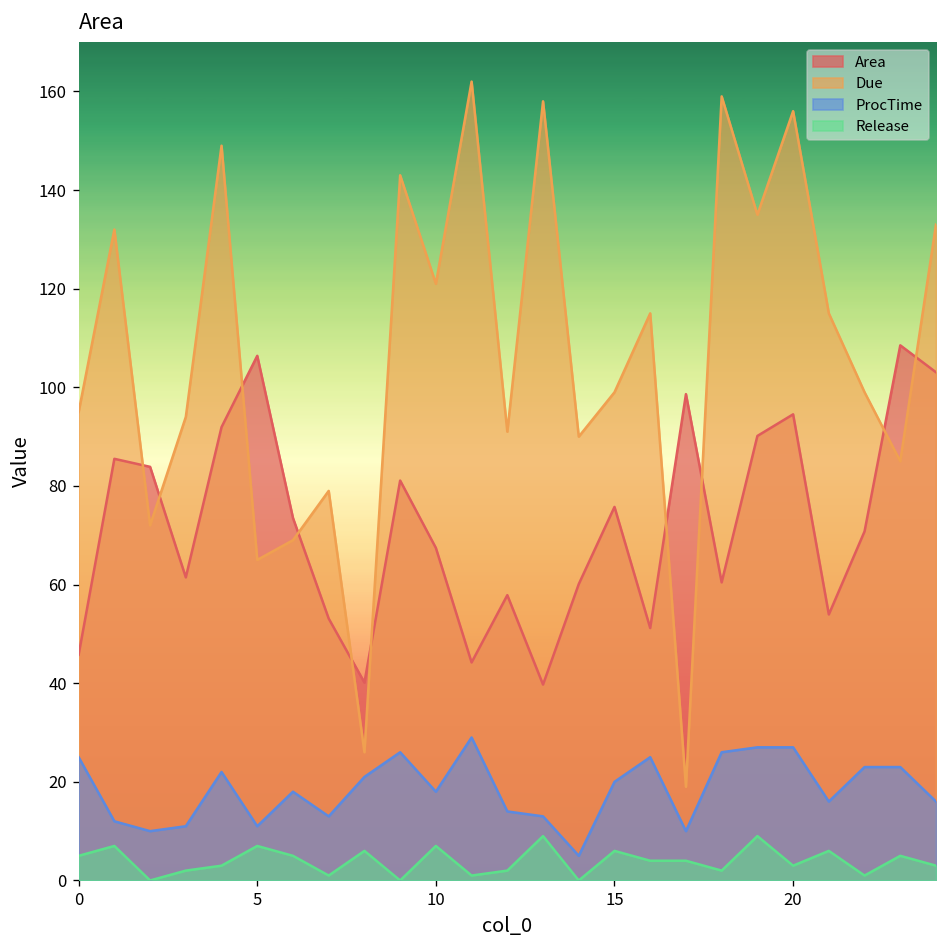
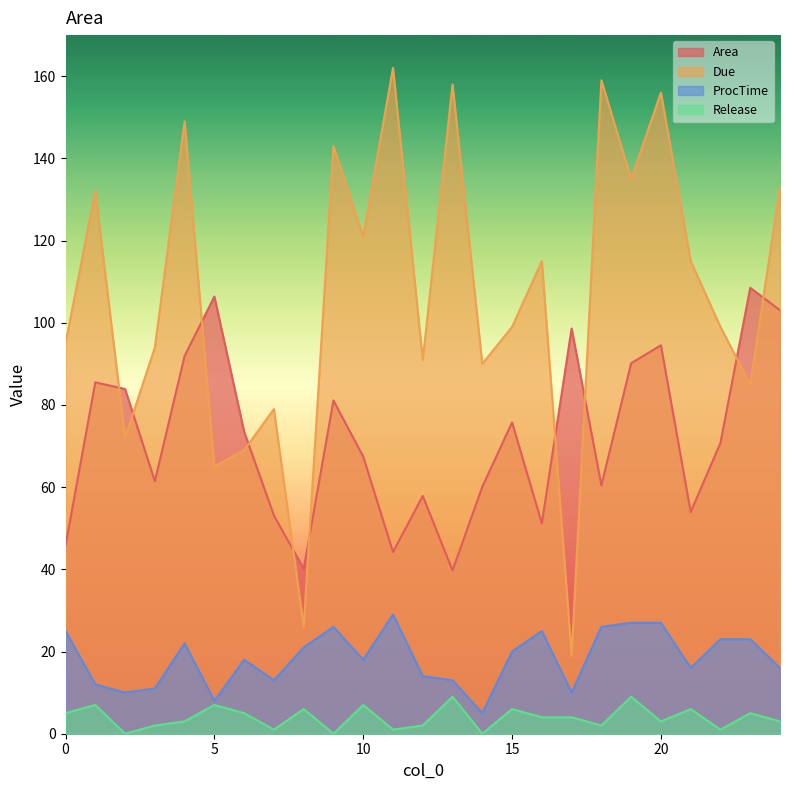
ProcTime, 5: 11 -> 8
